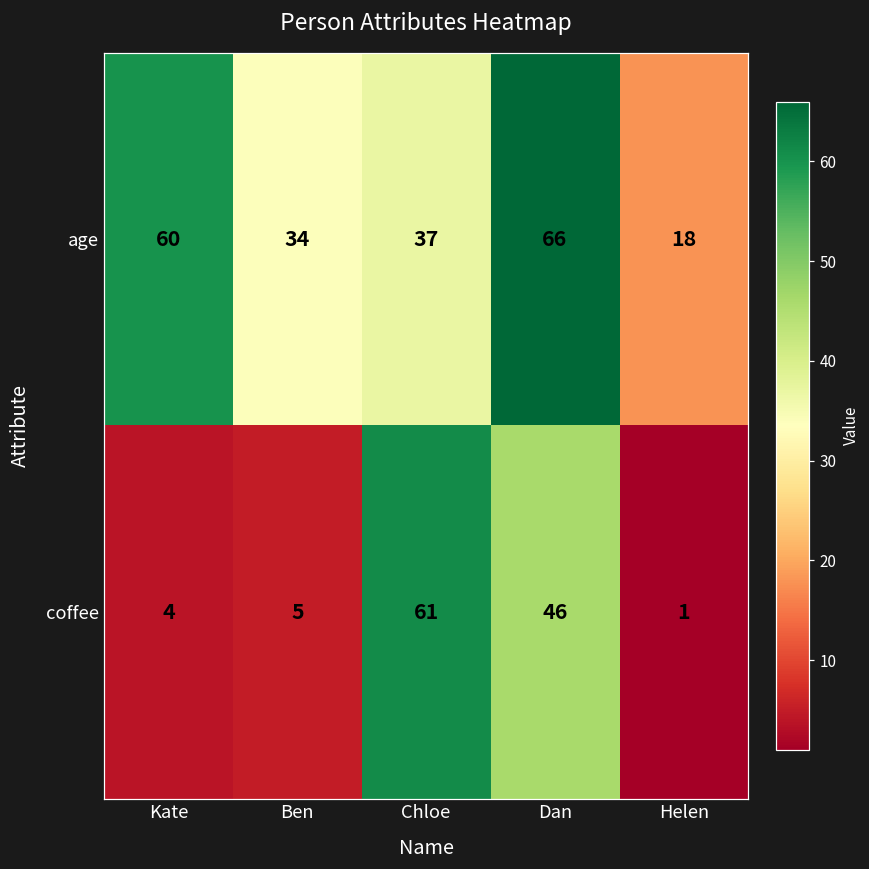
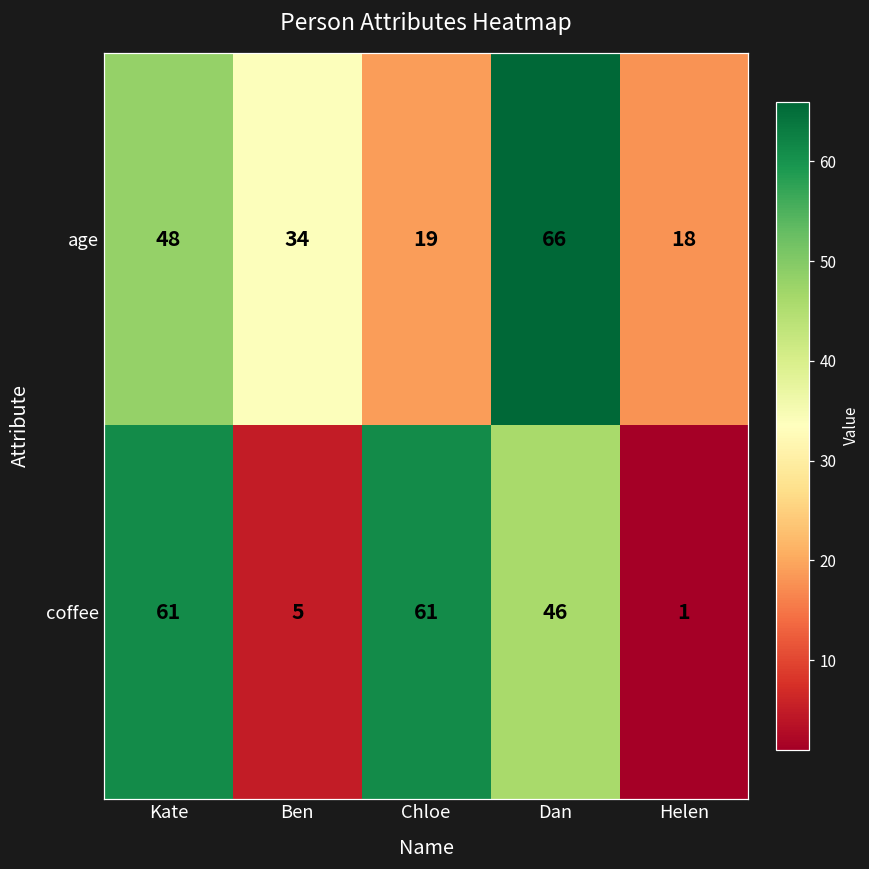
age, Kate: 60 -> 48
age, Chloe: 37 -> 19
coffee, Kate: 4 -> 61
